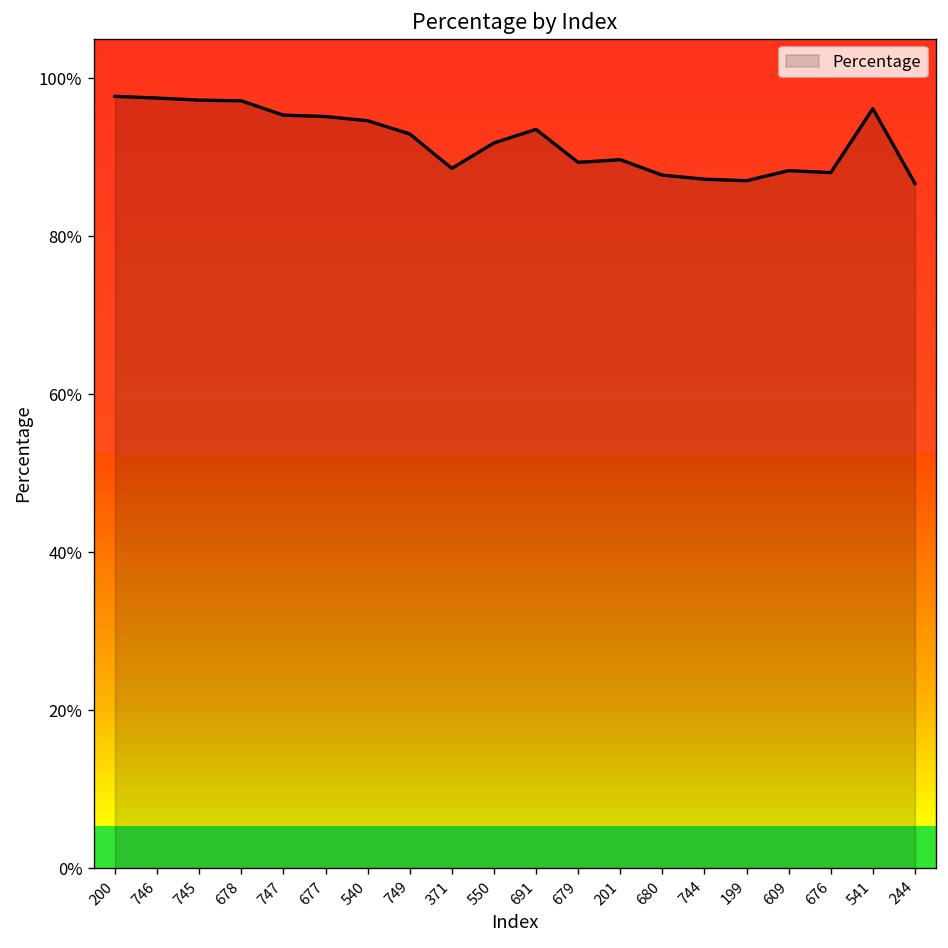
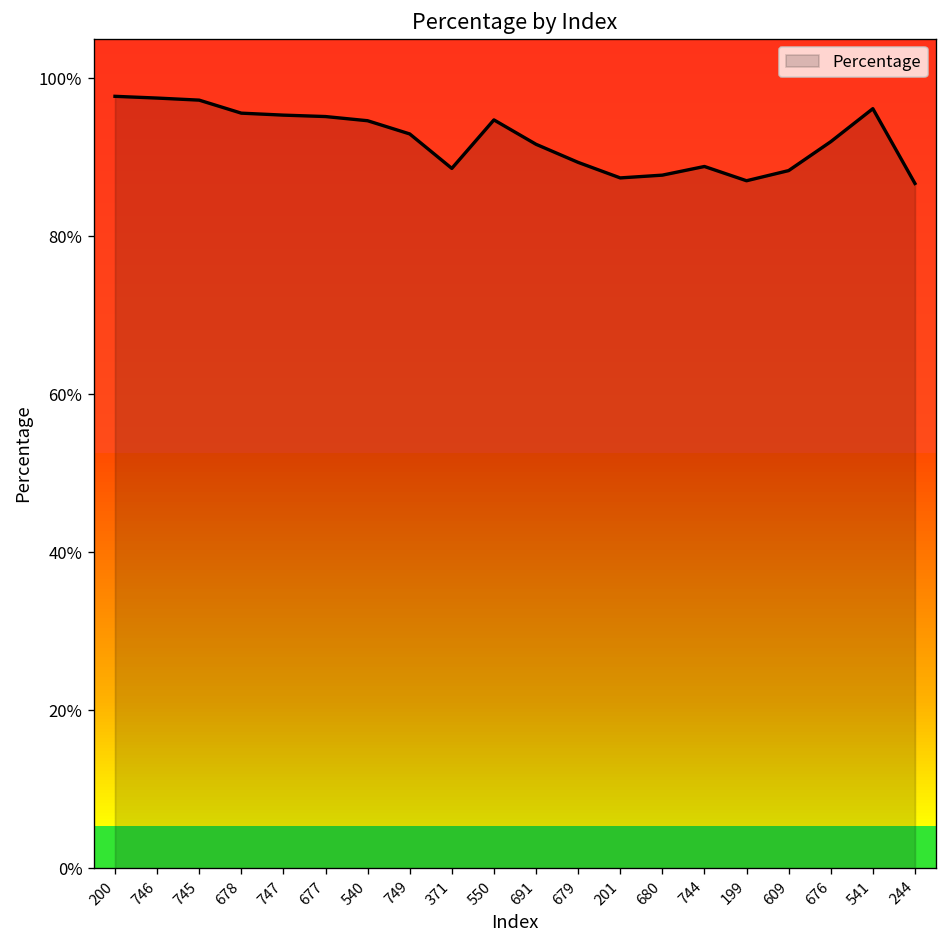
678: 97% -> 96%
550: 92% -> 95%
691: 94% -> 92%
201: 90% -> 87%
744: 87% -> 89%
676: 88% -> 92%
